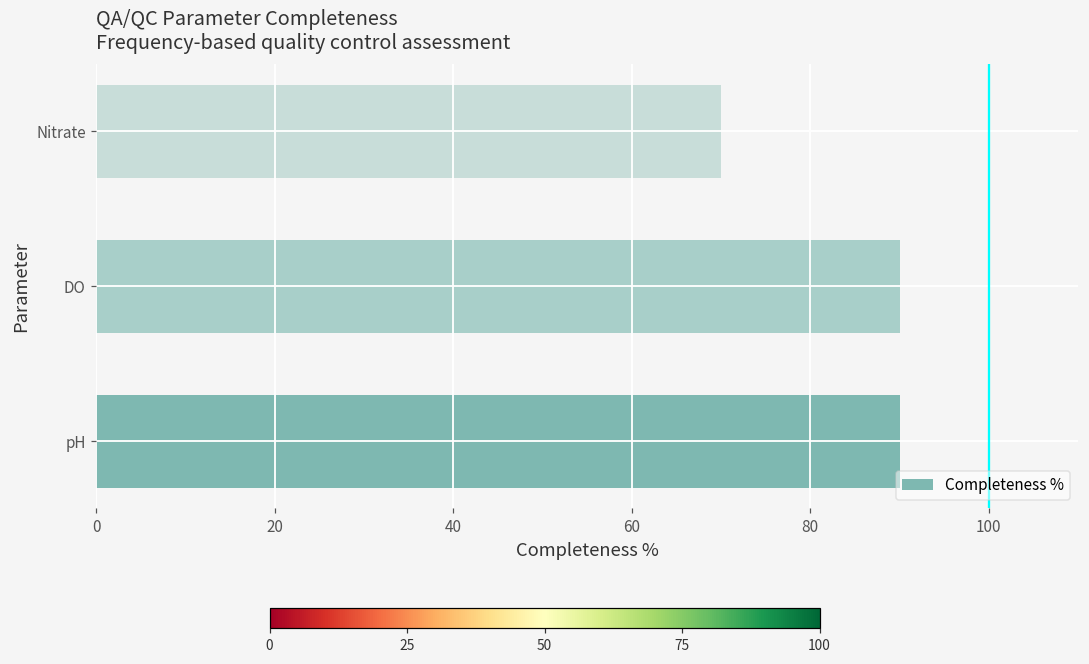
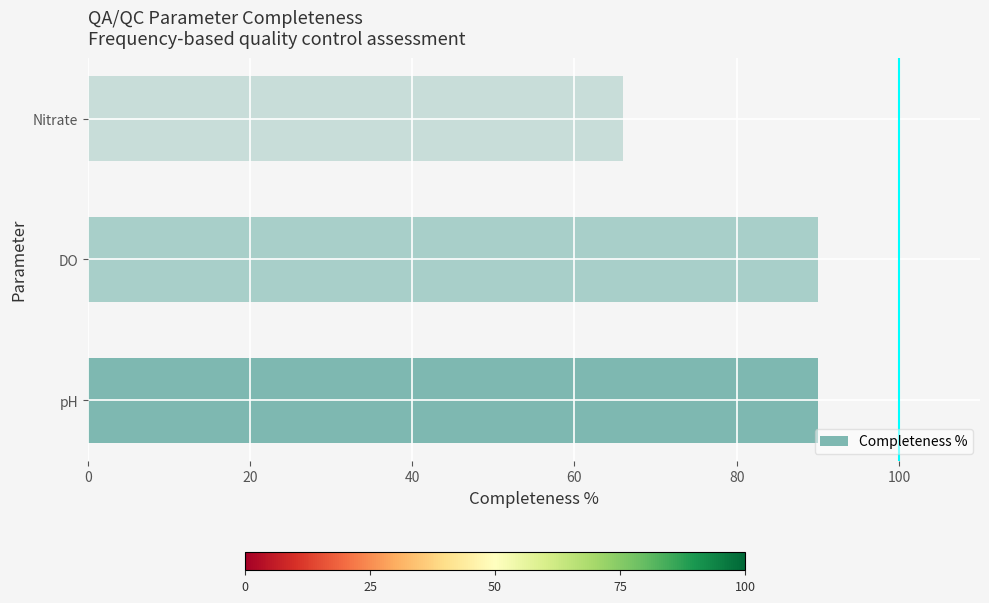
Nitrate: 70 -> 66
